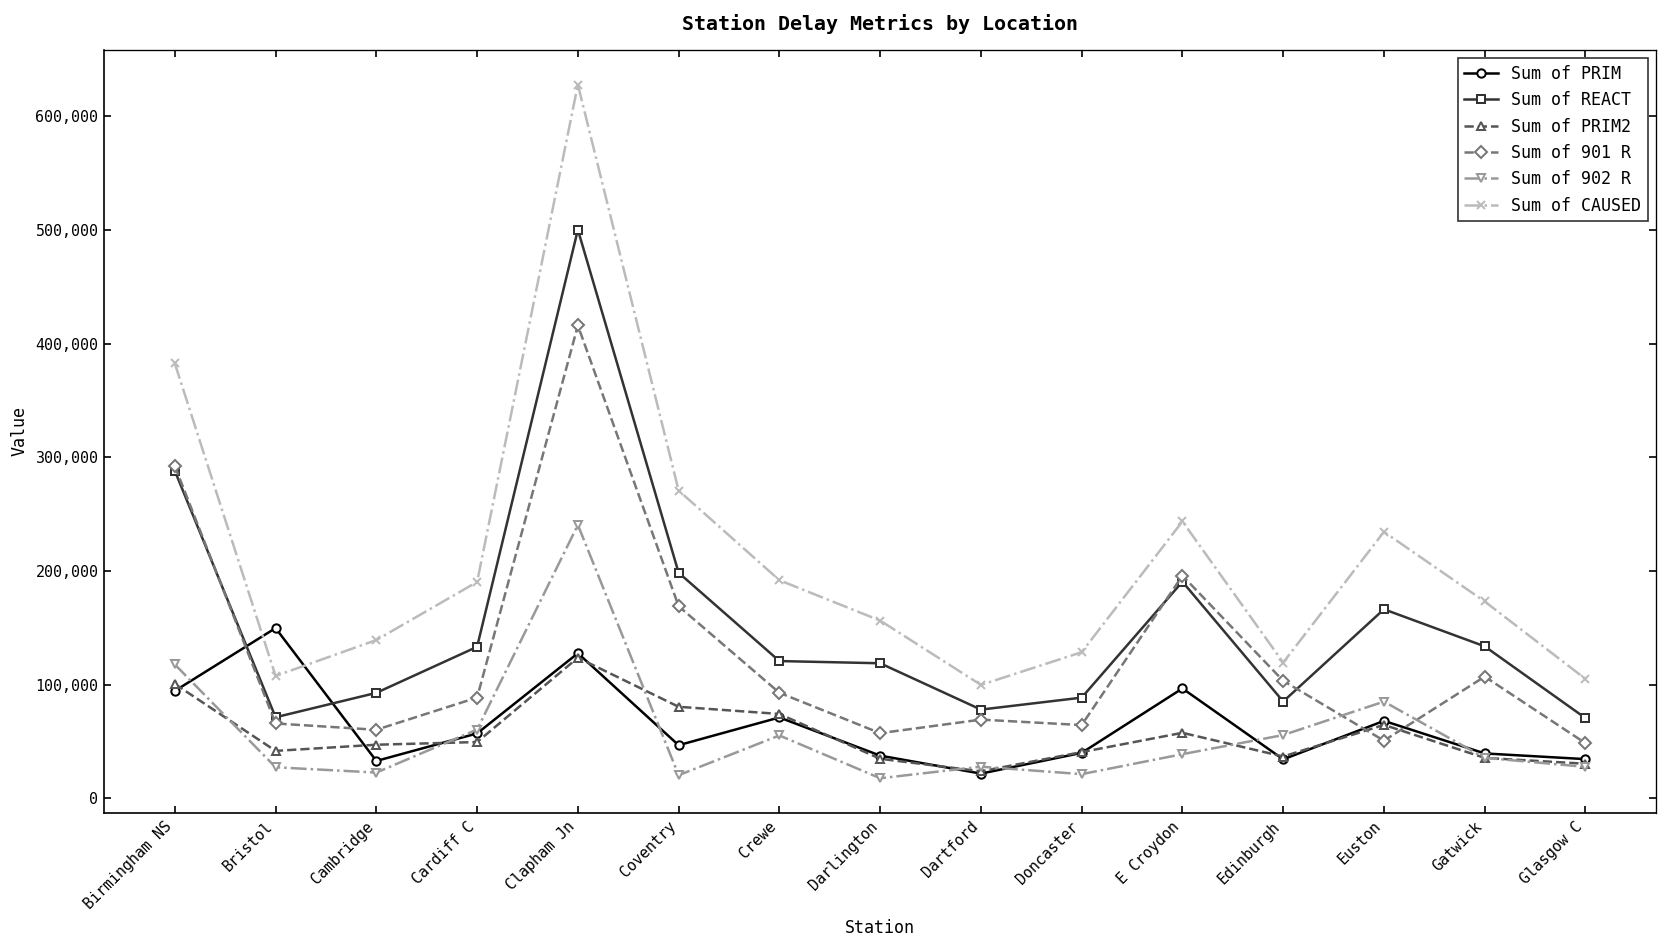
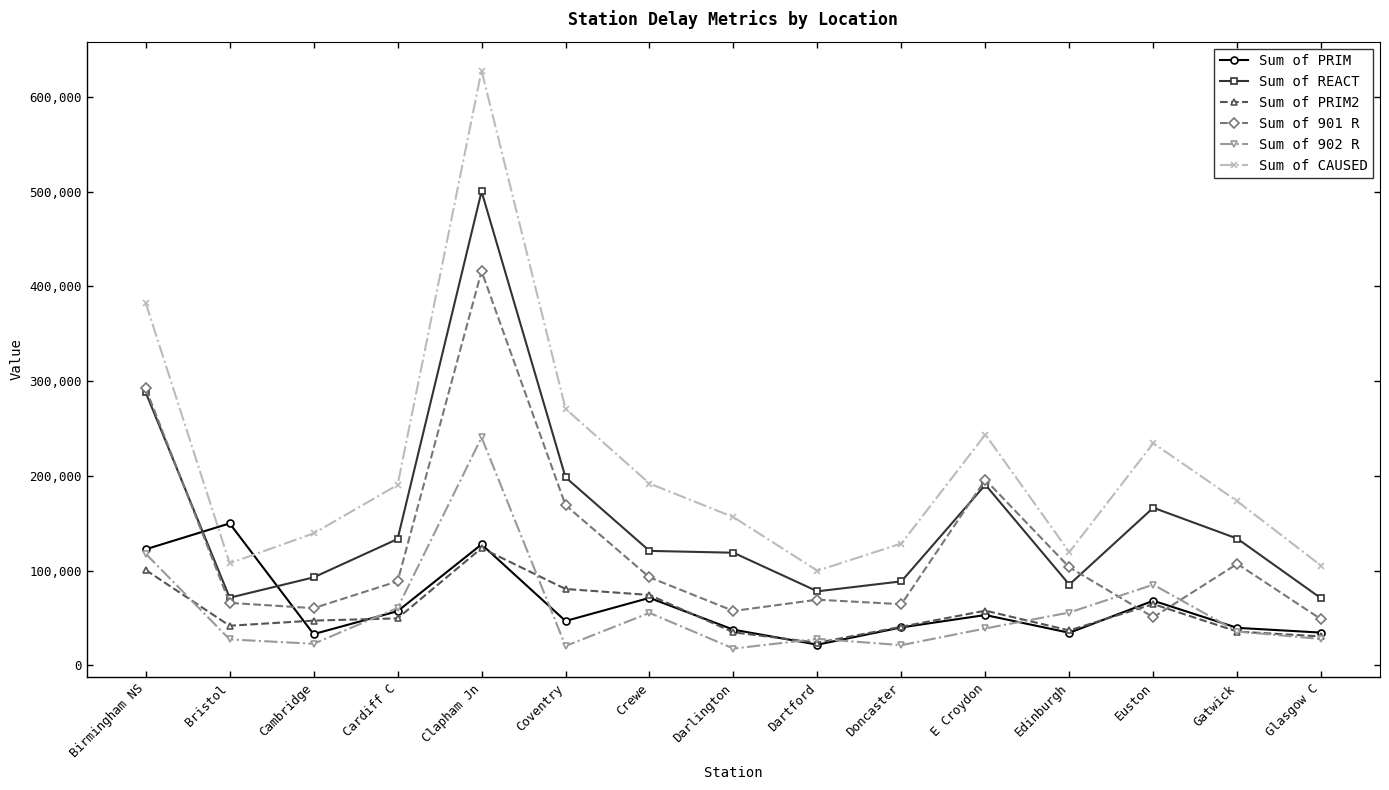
Sum of PRIM, Birmingham NS: 90,000 -> 120,000
Sum of PRIM, E Croydon: 100,000 -> 50,000
